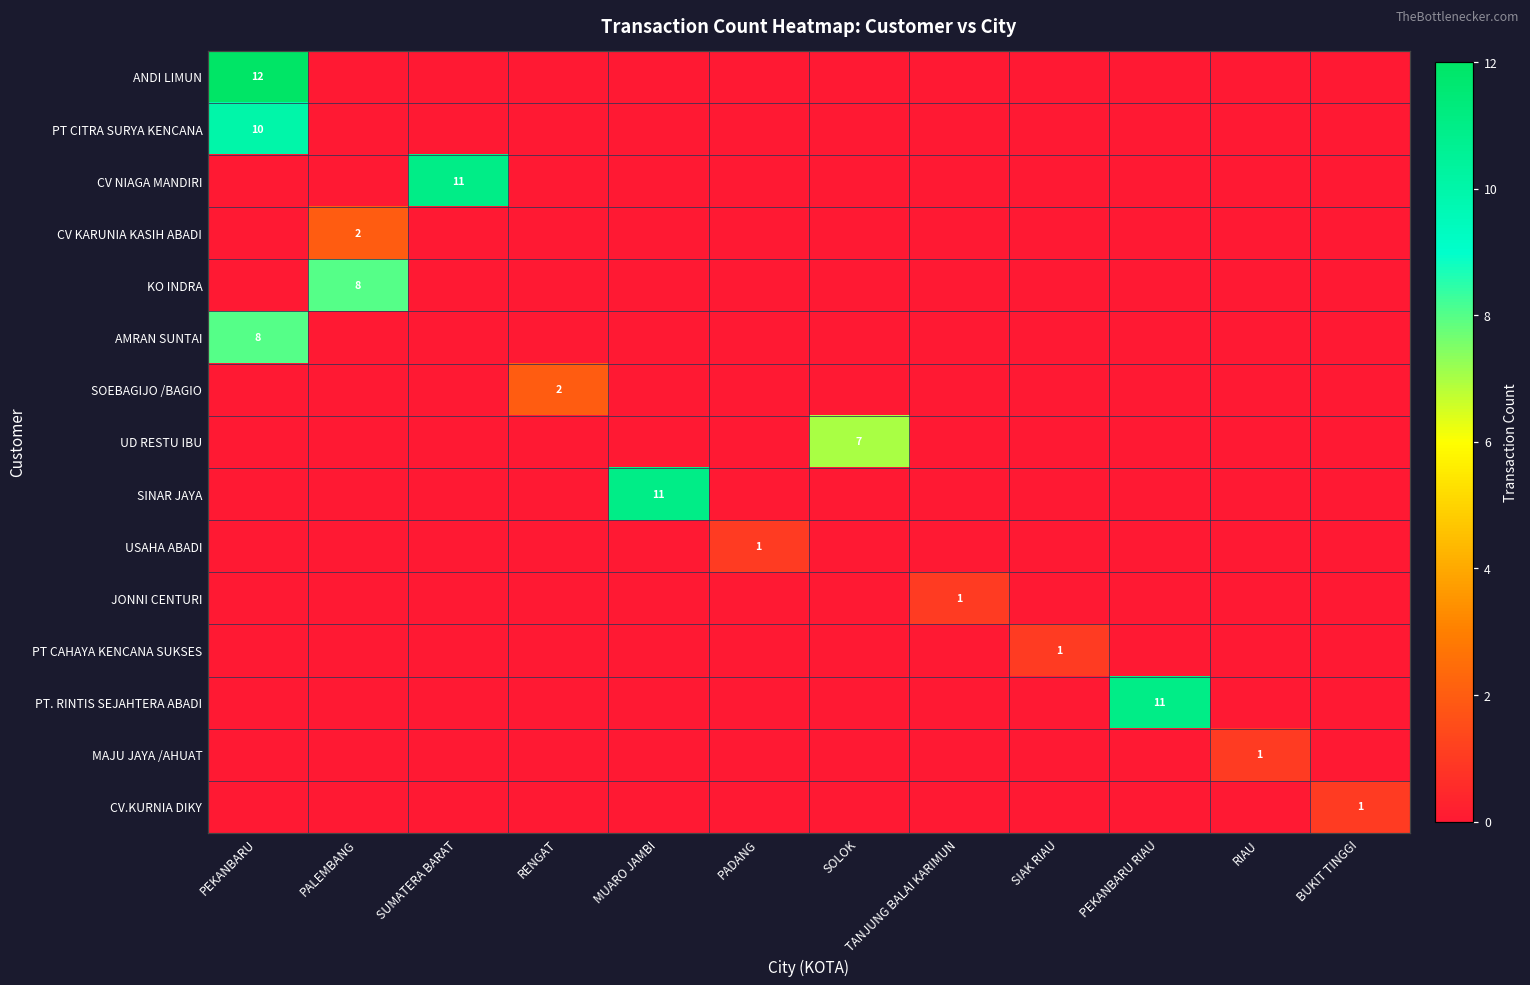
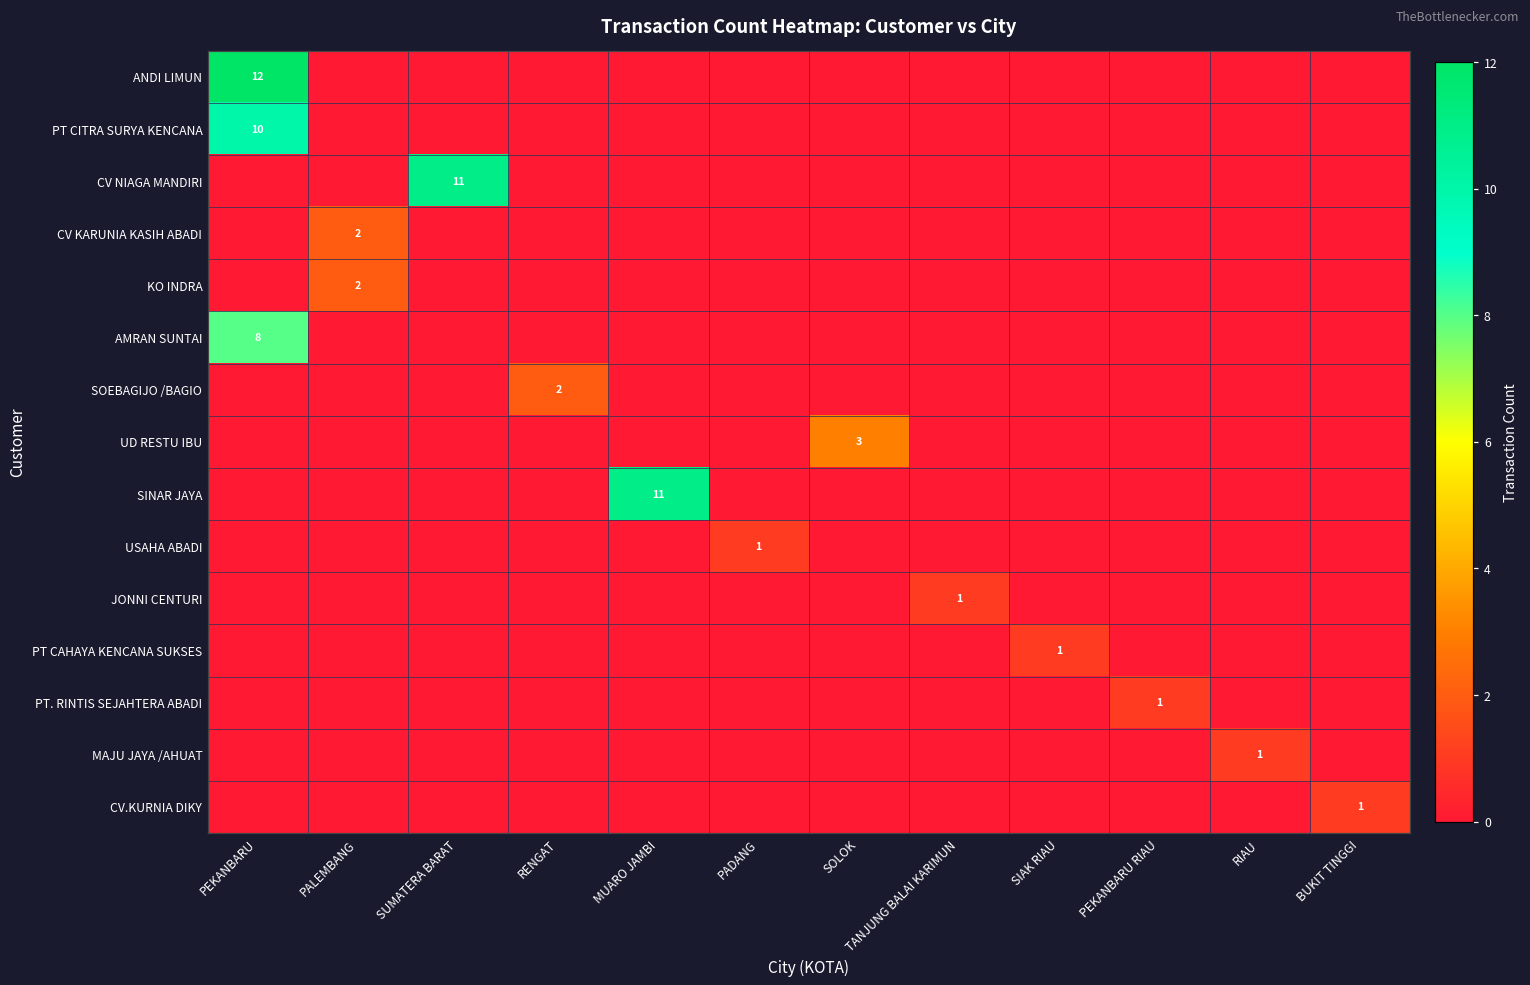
KO INDRA, PALEMBANG: 8 -> 2
UD RESTU IBU, SOLOK: 7 -> 3
PT. RINTIS SEJAHTERA ABADI, PEKANBARU RIAU: 11 -> 1
